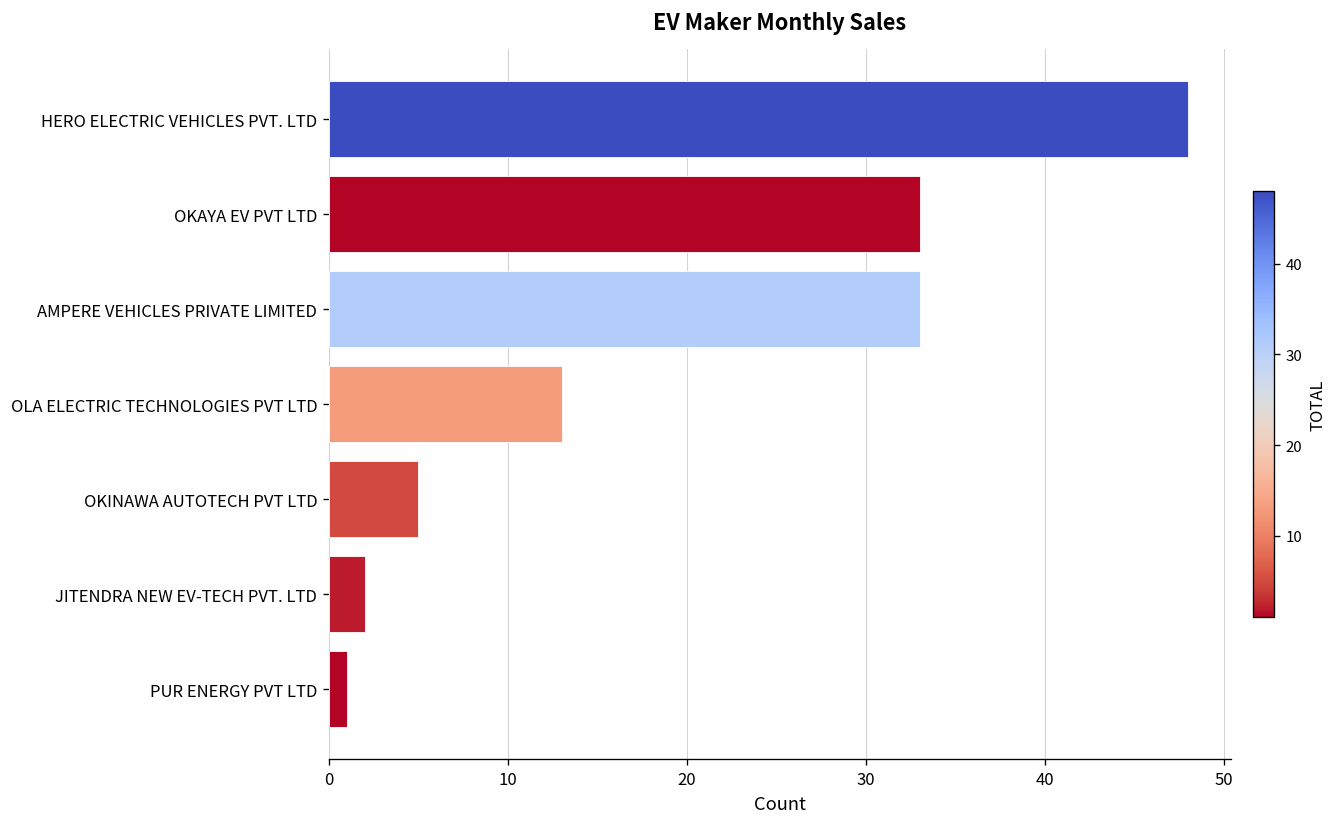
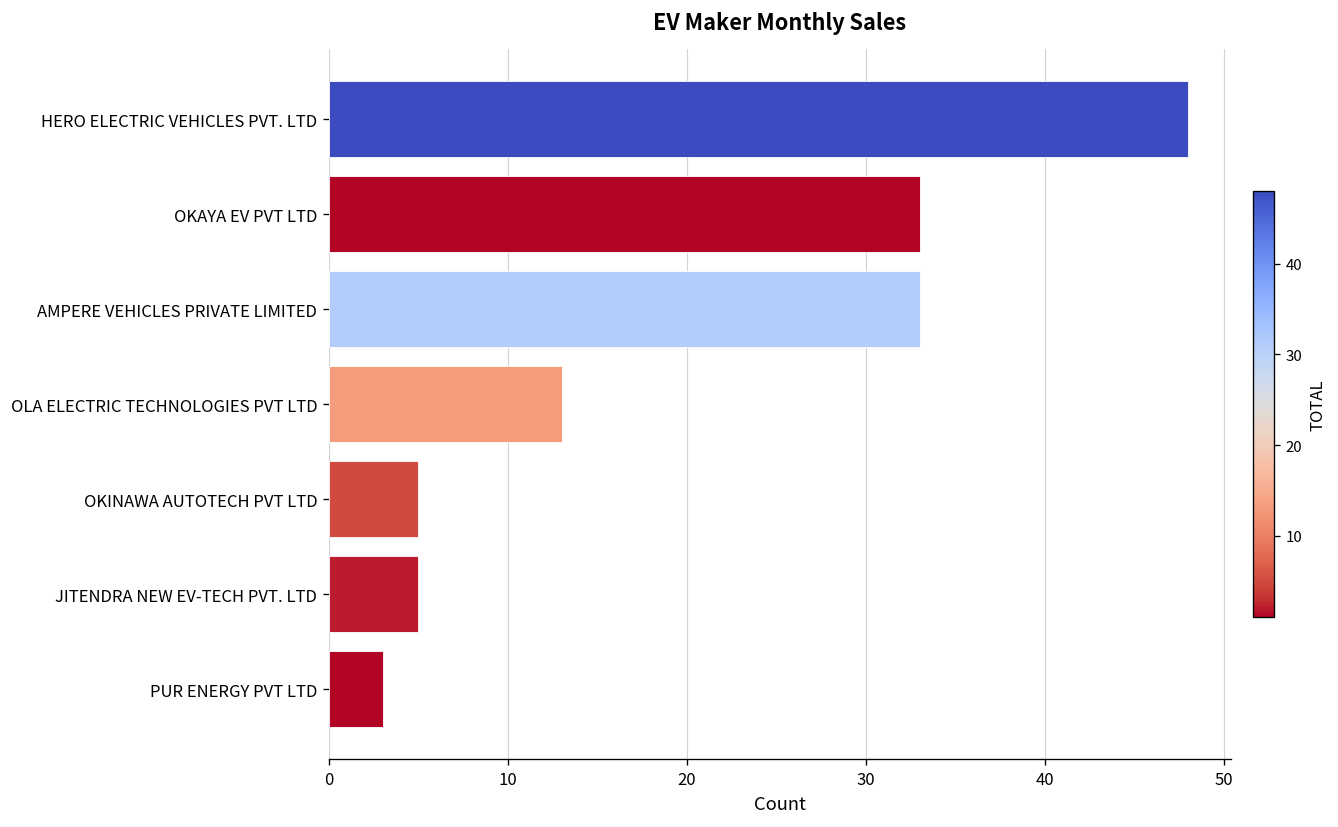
JITENDRA NEW EV-TECH PVT. LTD: 2 -> 5
PUR ENERGY PVT LTD: 1 -> 3
